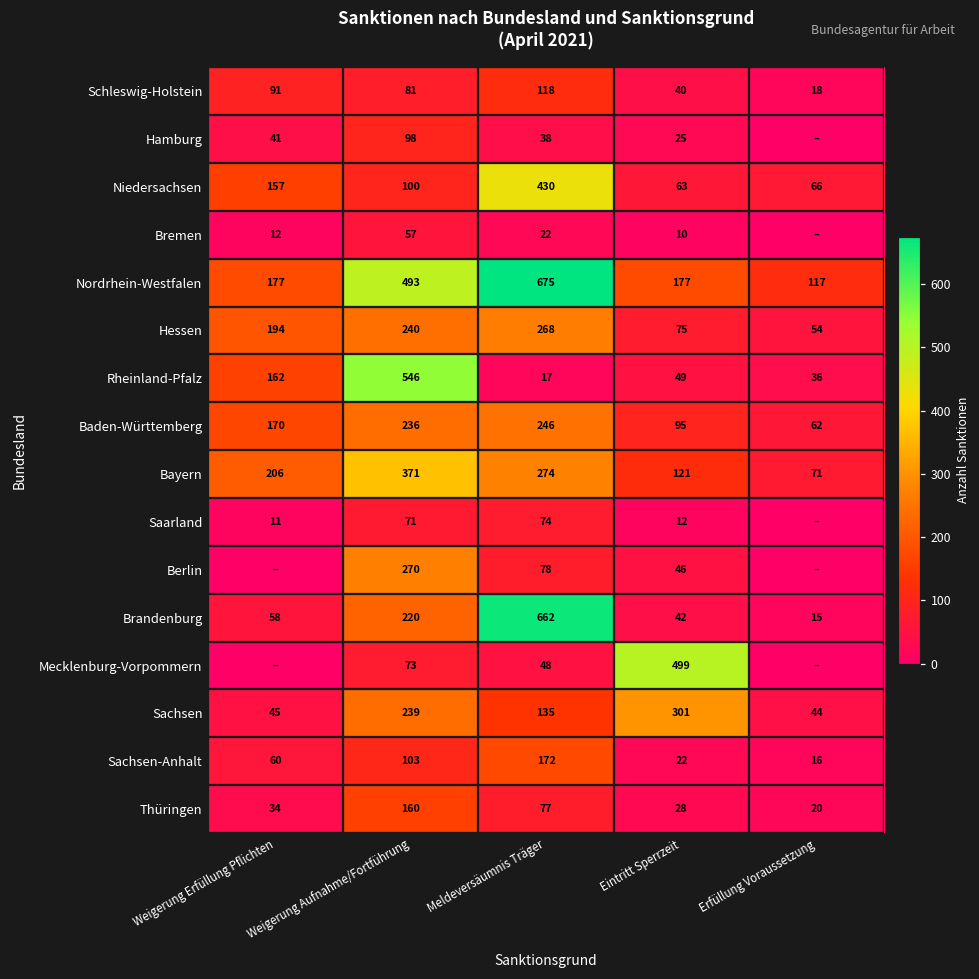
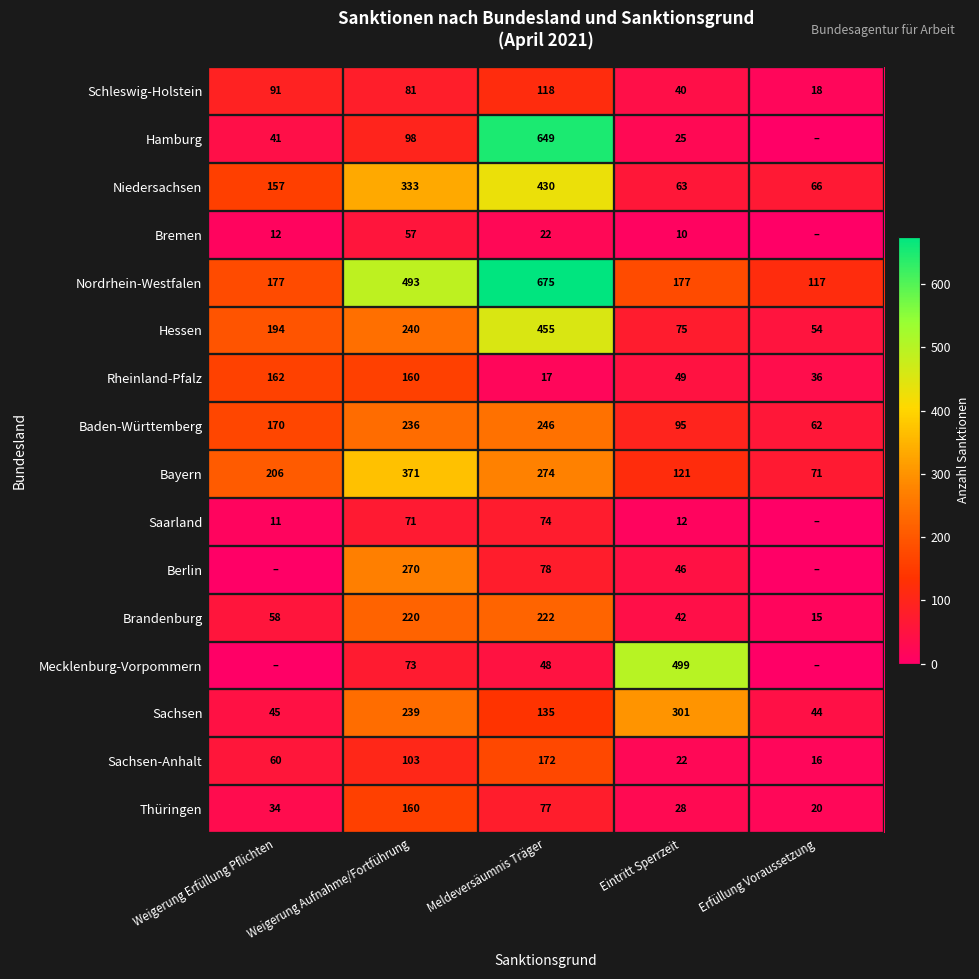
Hamburg, Meldeversäumnis Träger: 38 -> 649
Niedersachsen, Weigerung Aufnahme/Fortführung: 100 -> 333
Hessen, Meldeversäumnis Träger: 268 -> 455
Rheinland-Pfalz, Weigerung Aufnahme/Fortführung: 546 -> 160
Brandenburg, Meldeversäumnis Träger: 662 -> 222
